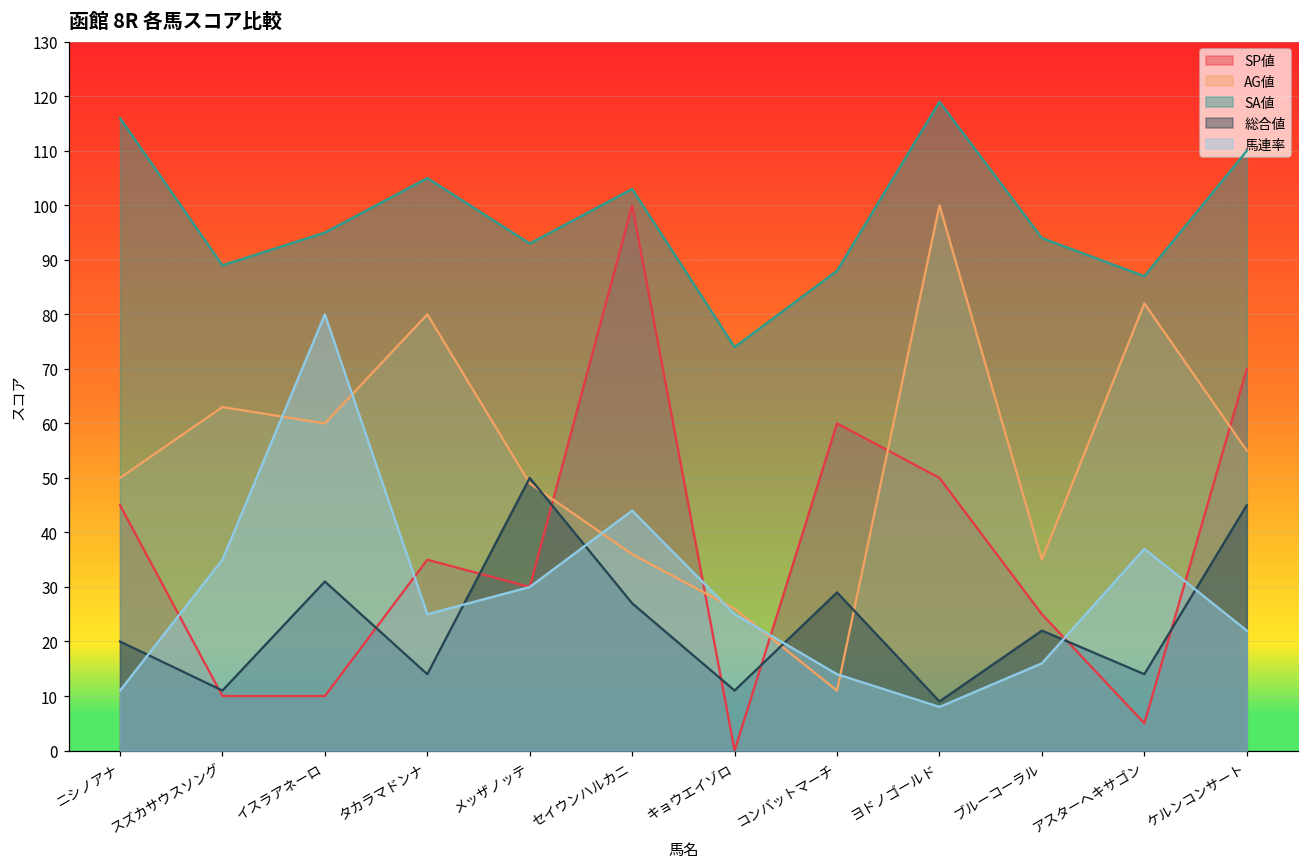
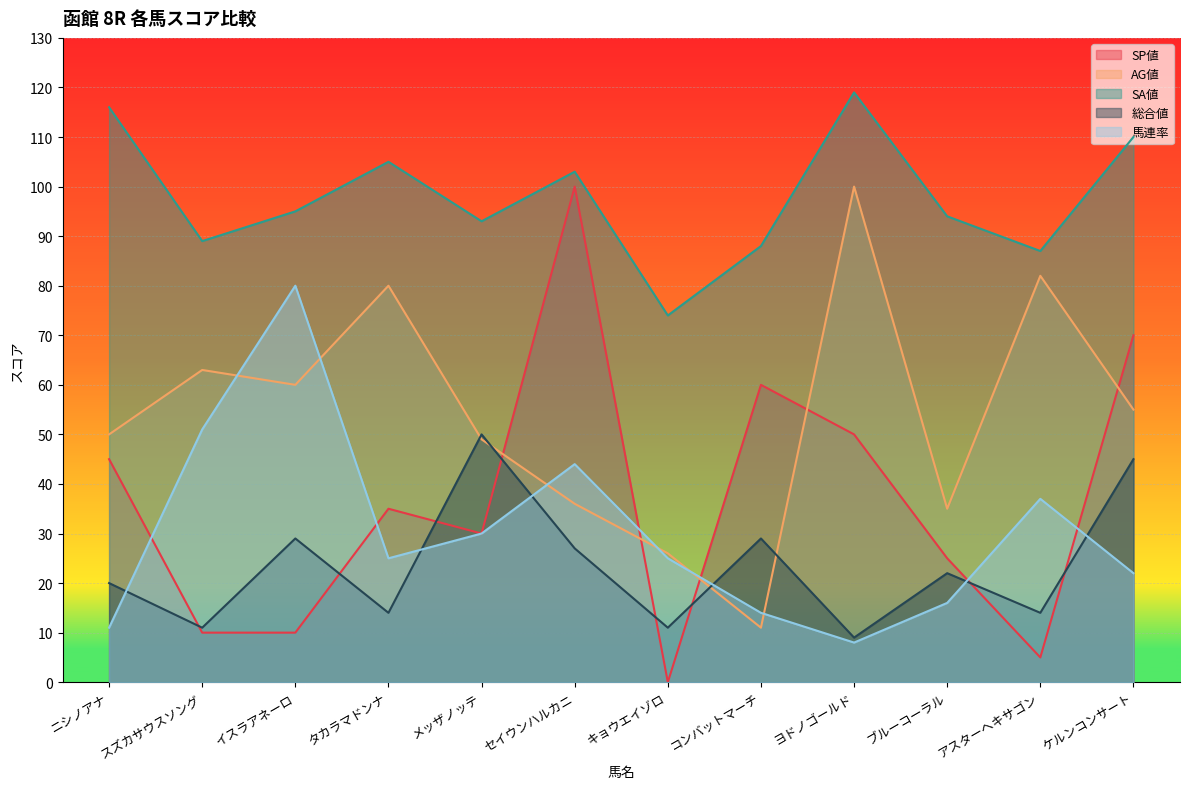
馬連率, スズカサウスソング: 35 -> 51
総合値, イスラアネーロ: 31 -> 29
